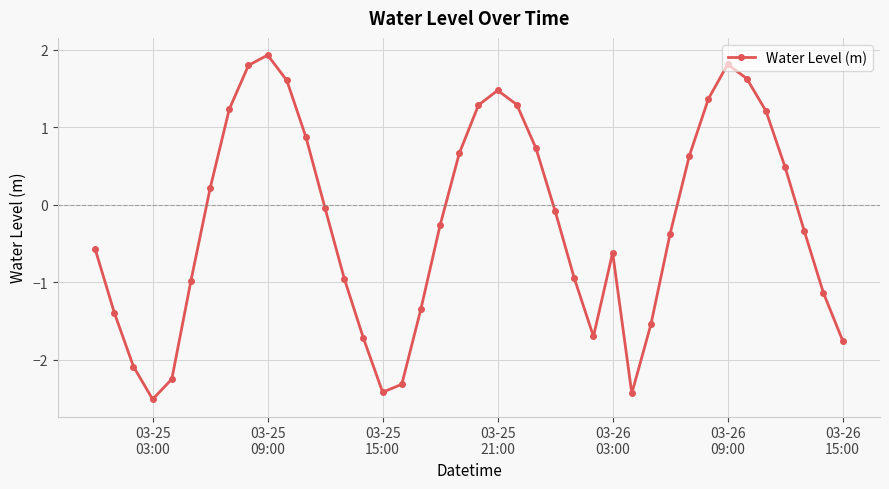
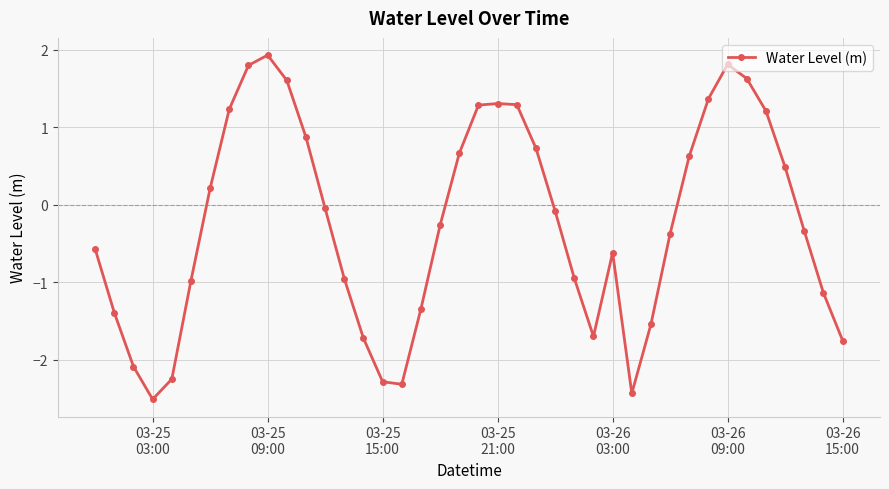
03-25 15:00: -2.4 -> -2.3
03-25 21:00: 1.5 -> 1.3
